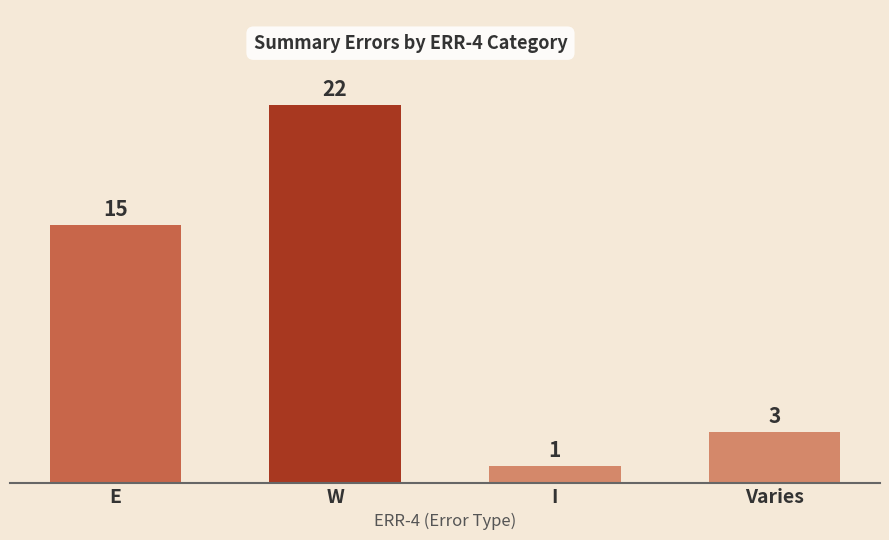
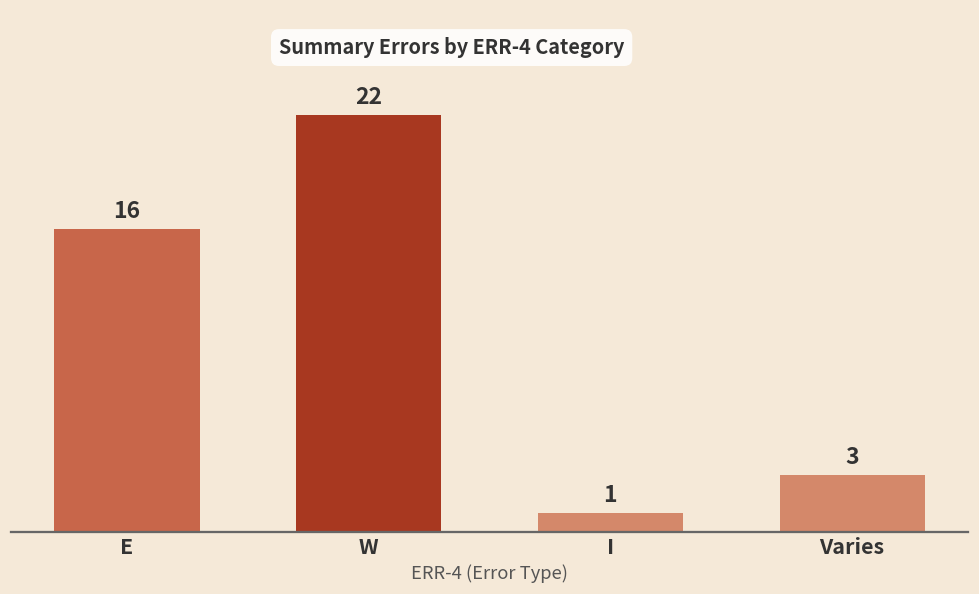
E: 15 -> 16
